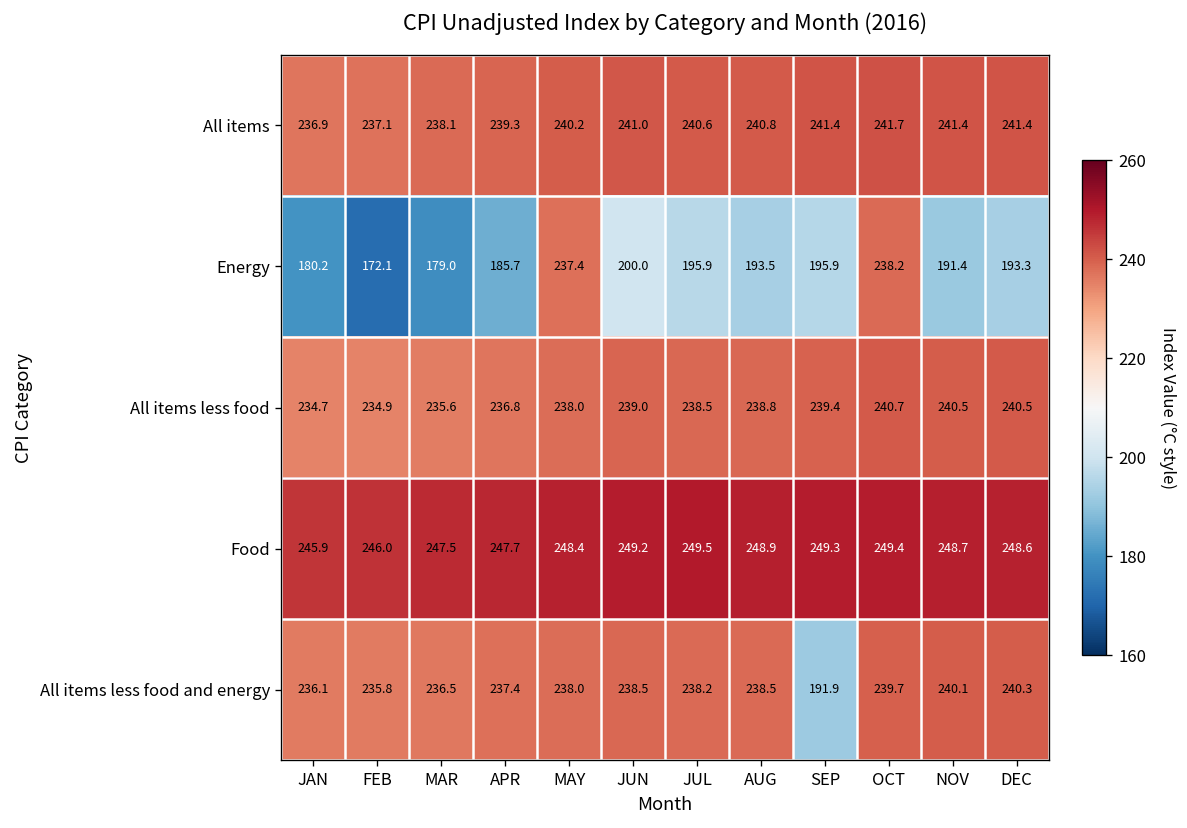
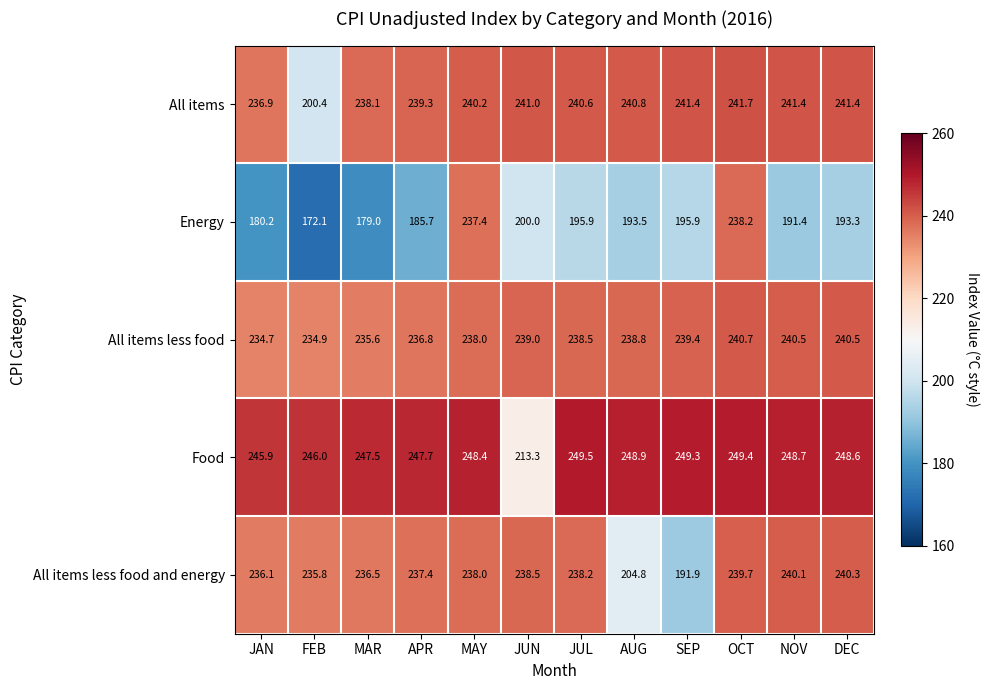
All items, FEB: 237.1 -> 200.4
Food, JUN: 249.2 -> 213.3
All items less food and energy, AUG: 238.5 -> 204.8
